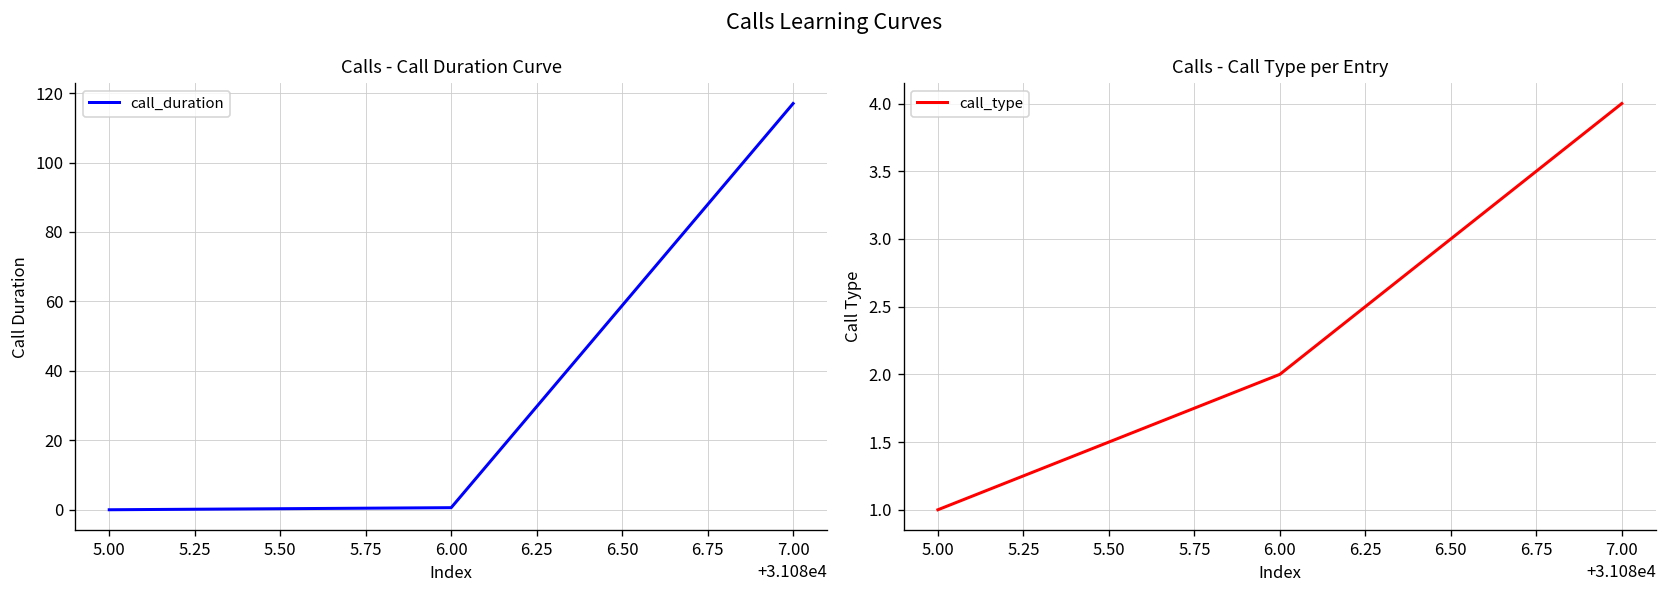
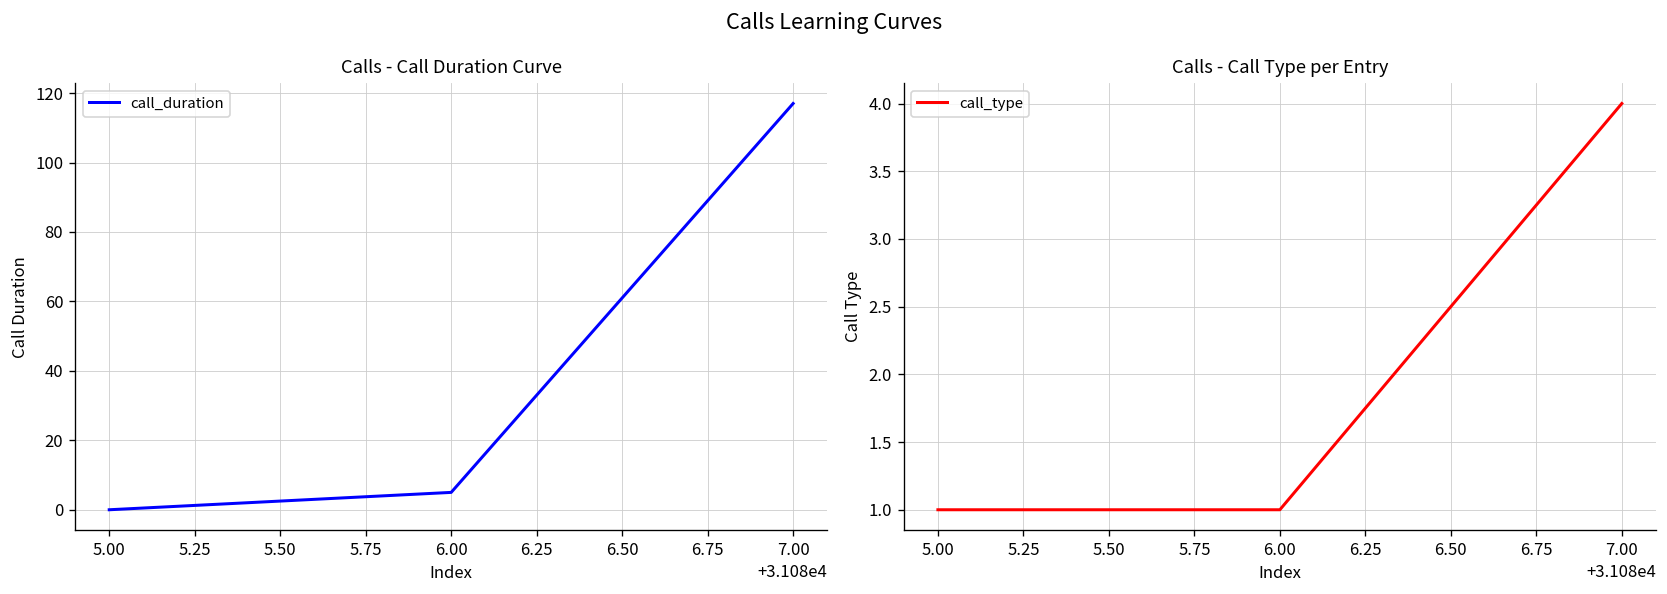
Calls - Call Duration Curve, 6.00: 1 -> 5
Calls - Call Type per Entry, 6.00: 2 -> 1
